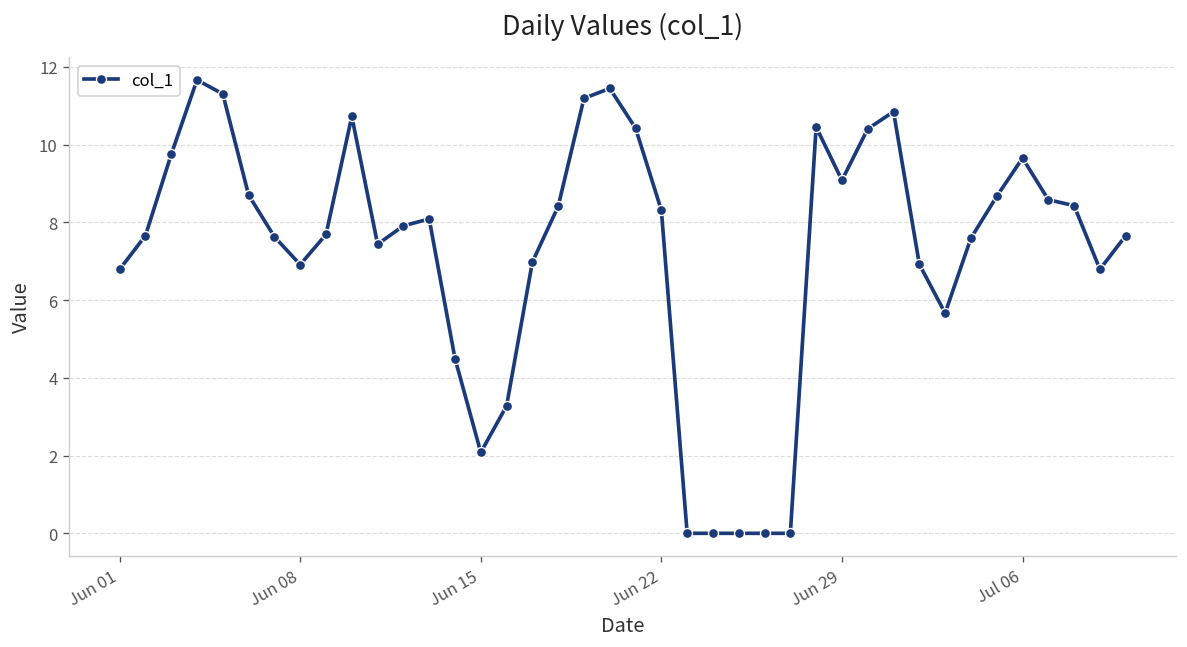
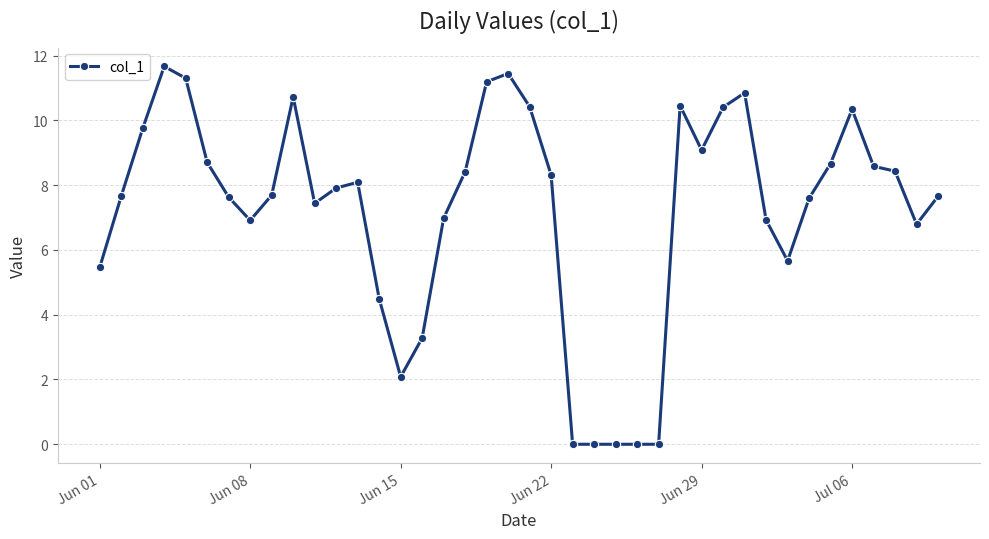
Jun 01: 6.8 -> 5.5
Jul 06: 9.7 -> 10.3
